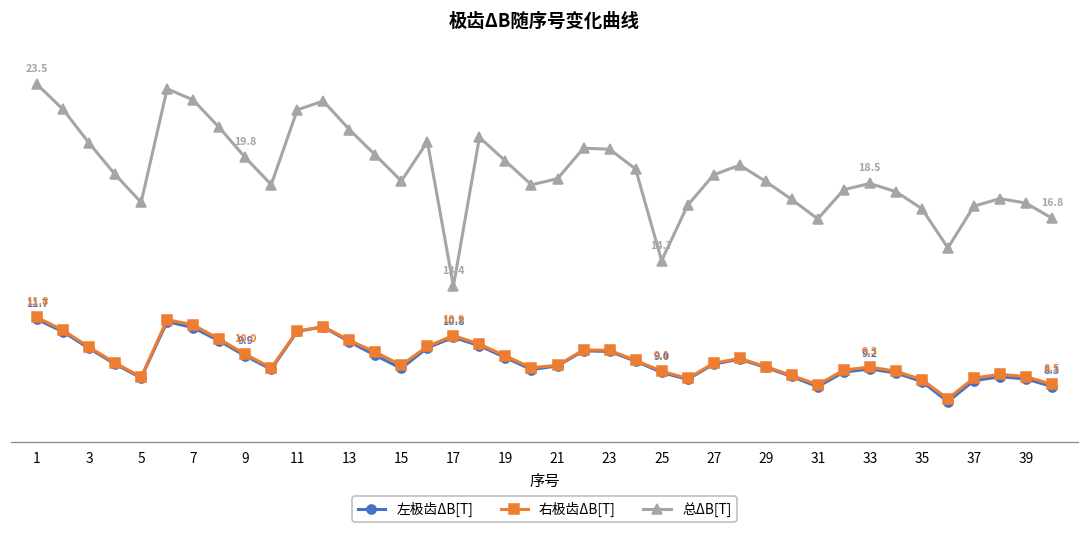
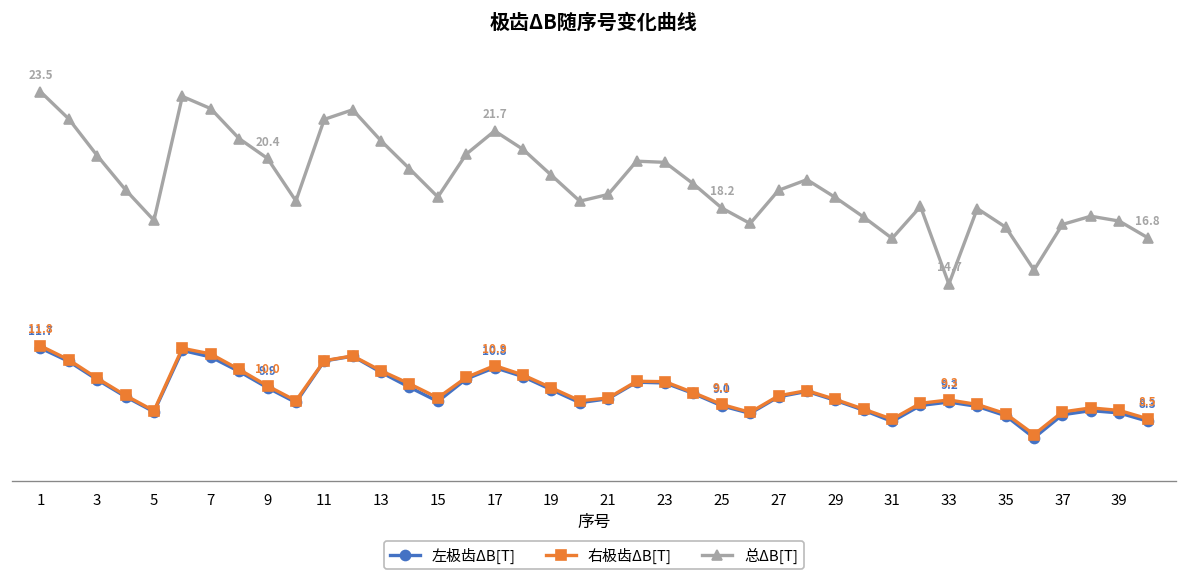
总ΔB[T], 9: 19.8 -> 20.4
总ΔB[T], 17: 13.4 -> 21.7
总ΔB[T], 25: 14.7 -> 18.2
总ΔB[T], 33: 18.5 -> 14.7
